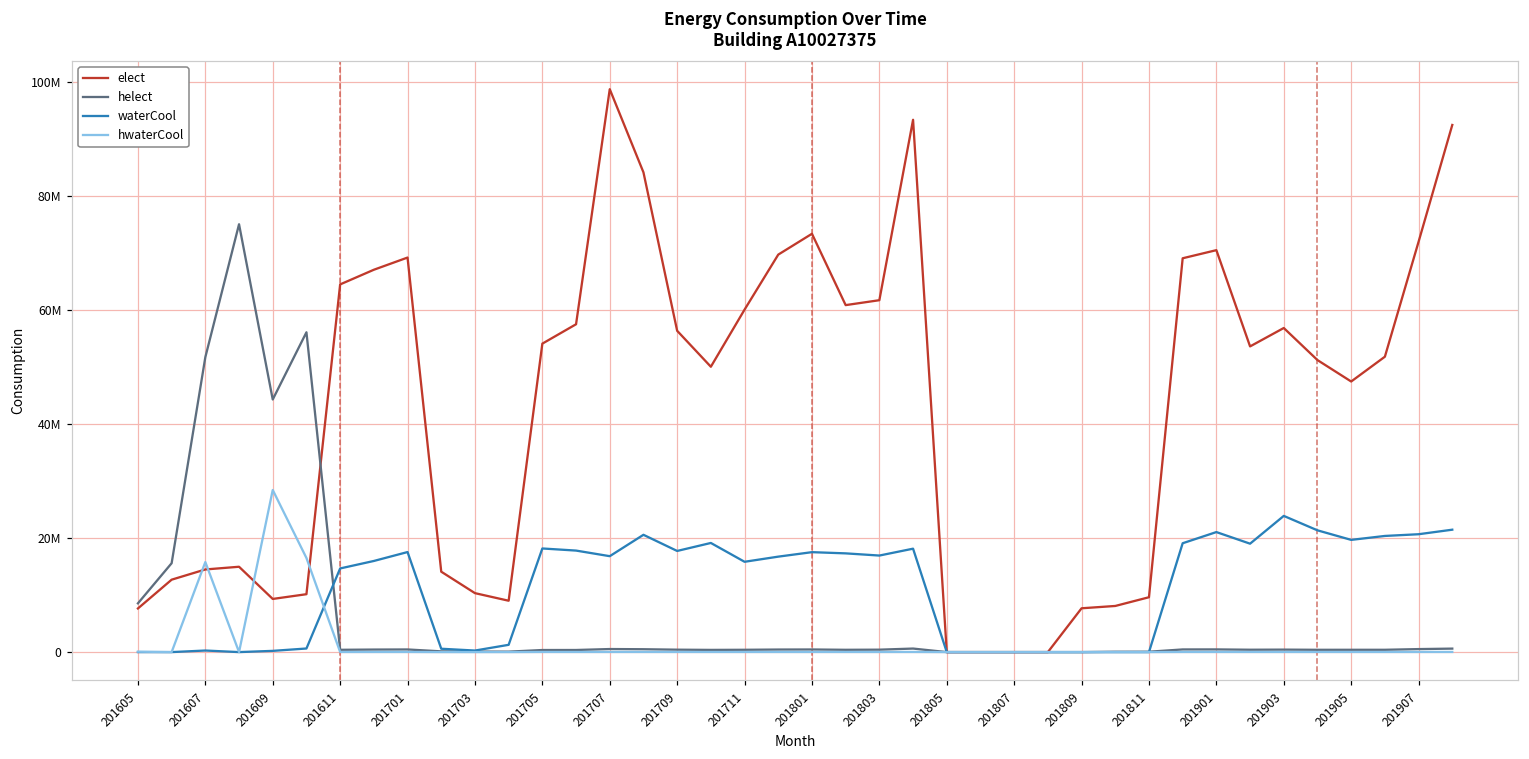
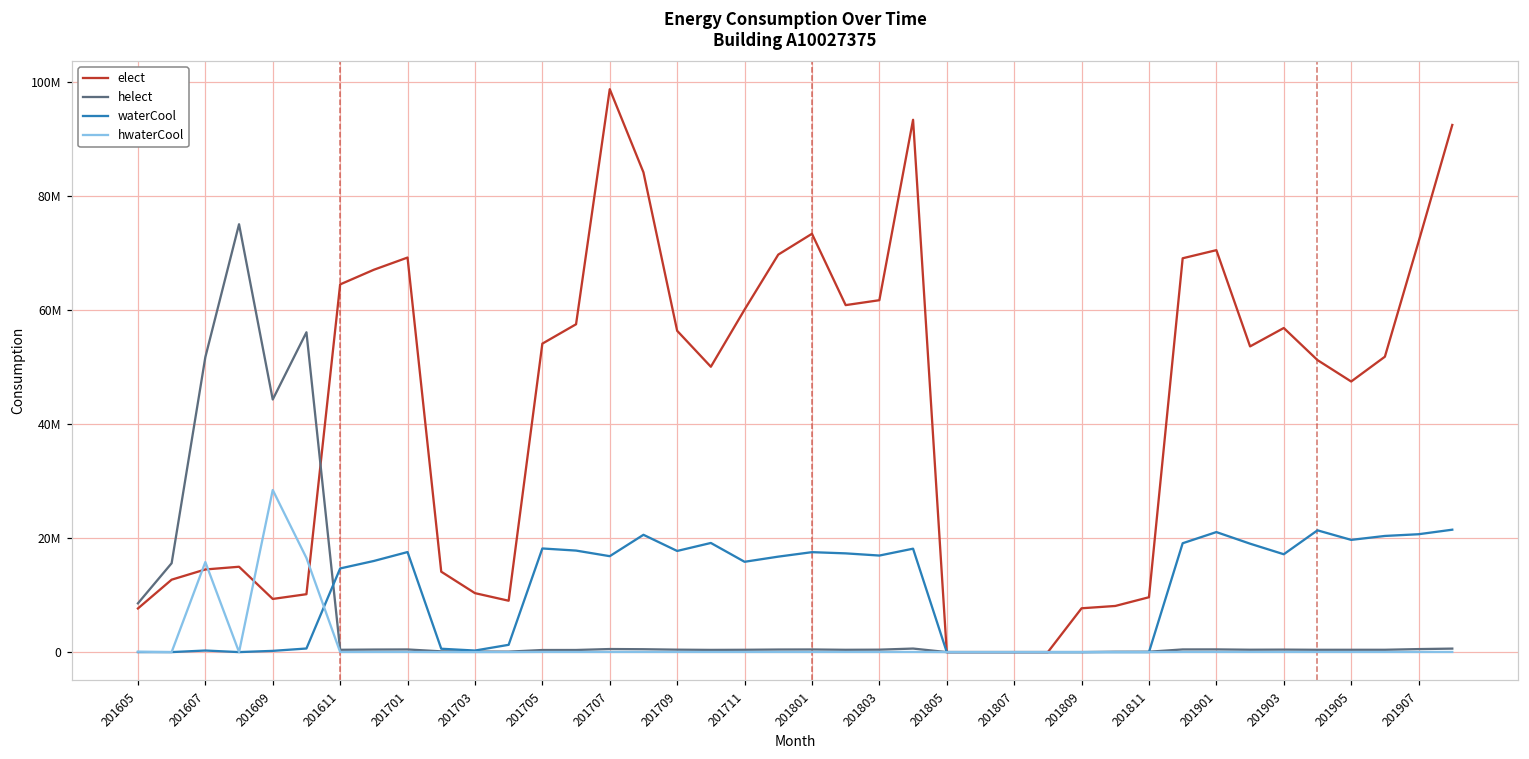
waterCool, 201903: 24000000 -> 17000000
